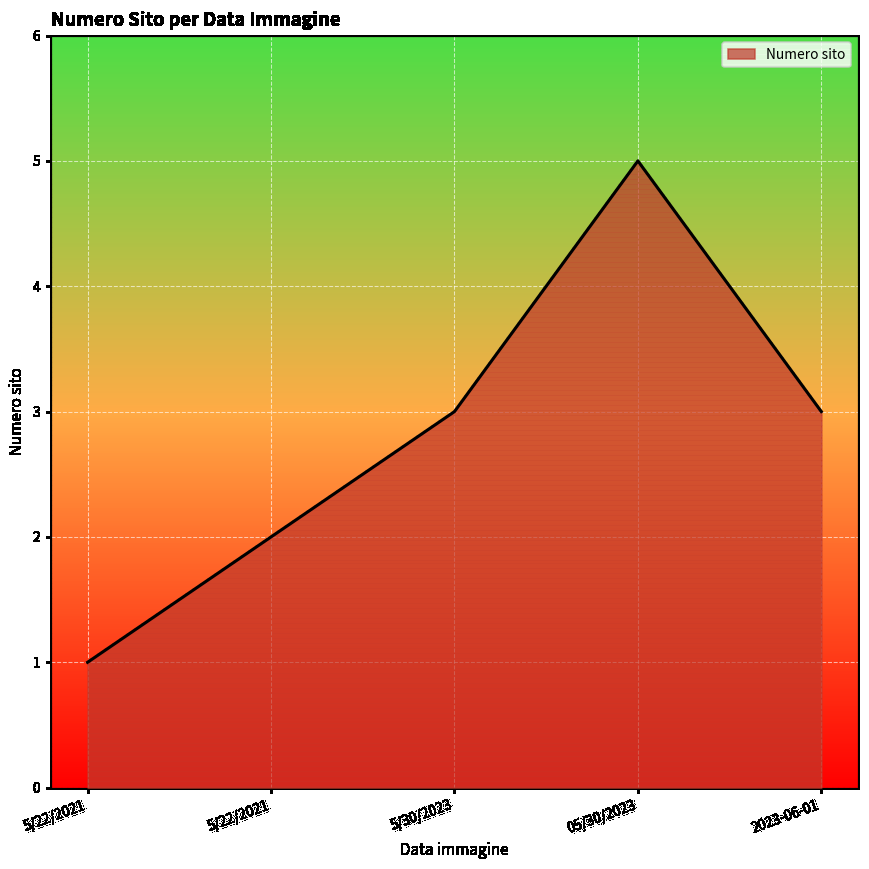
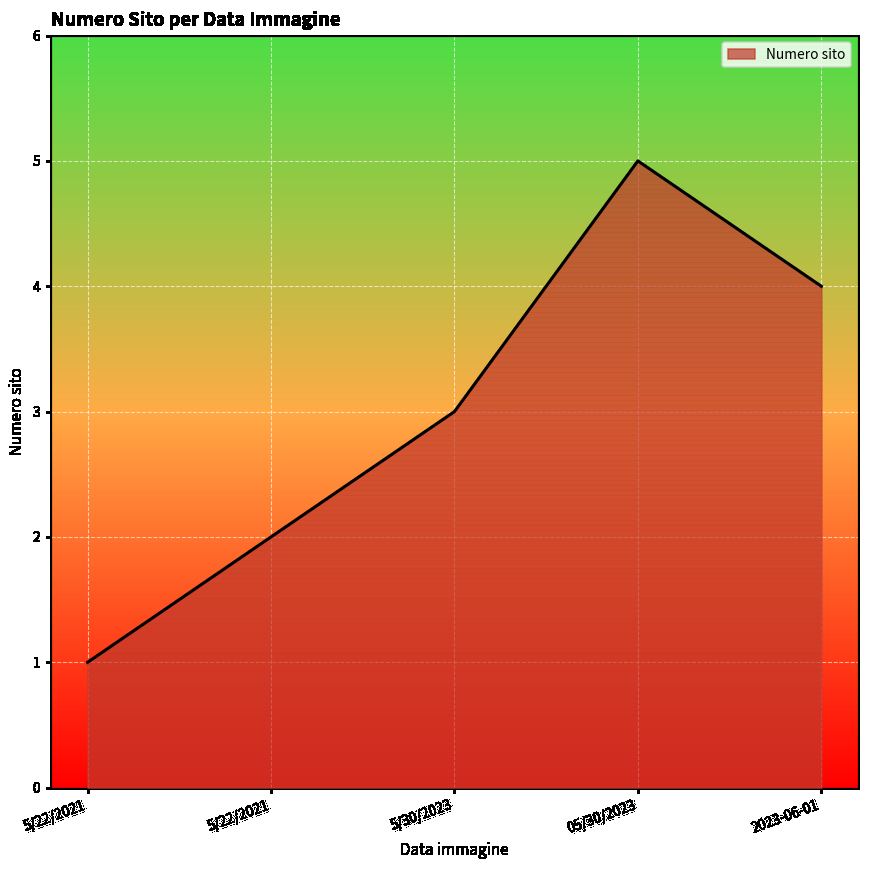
2023-06-01: 3 -> 4
